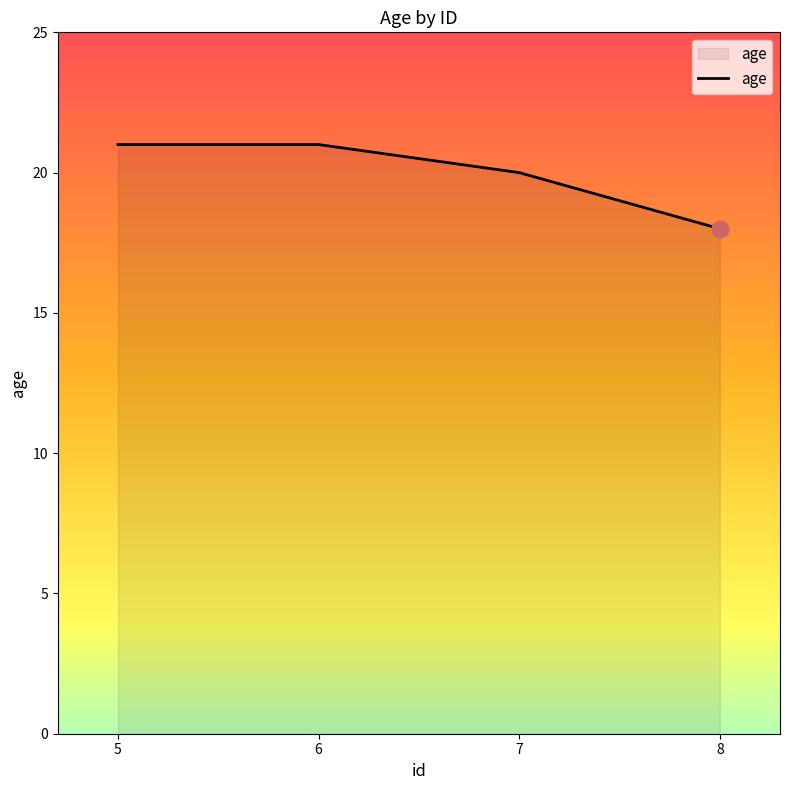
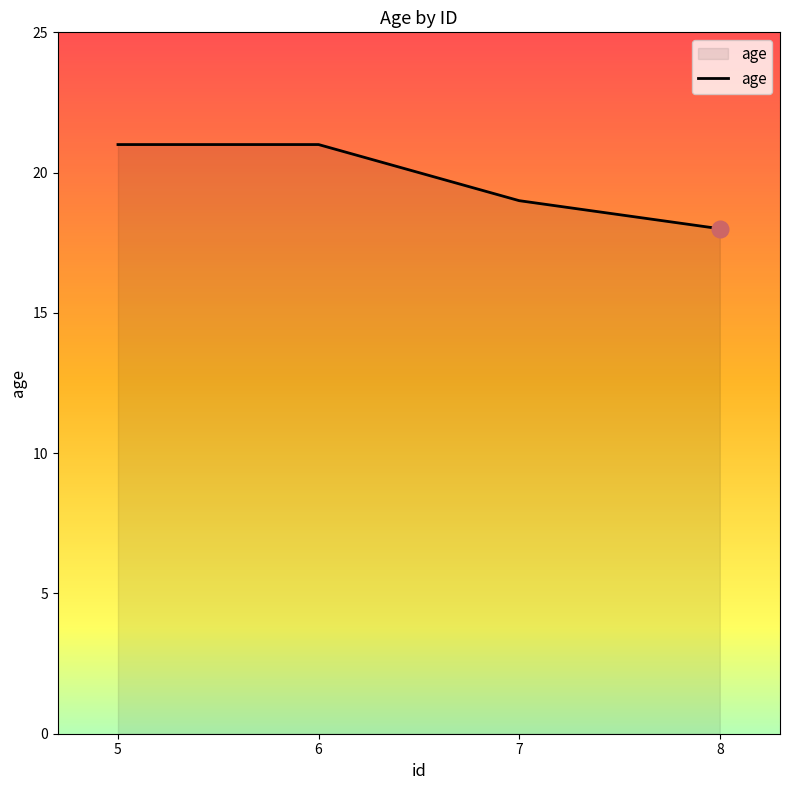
age, 7: 20 -> 19
